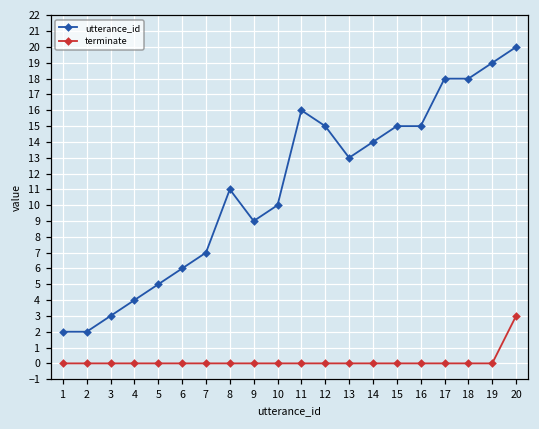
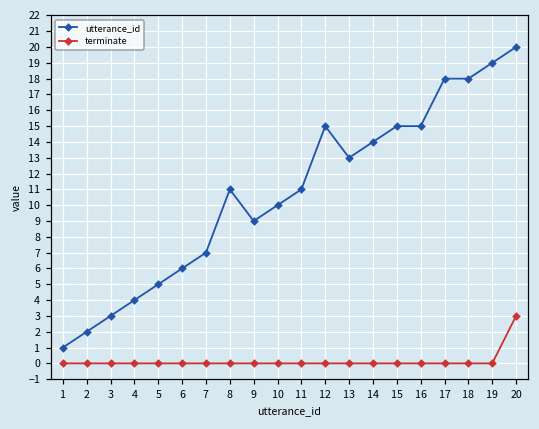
utterance_id, 1: 2 -> 1
utterance_id, 11: 16 -> 11
